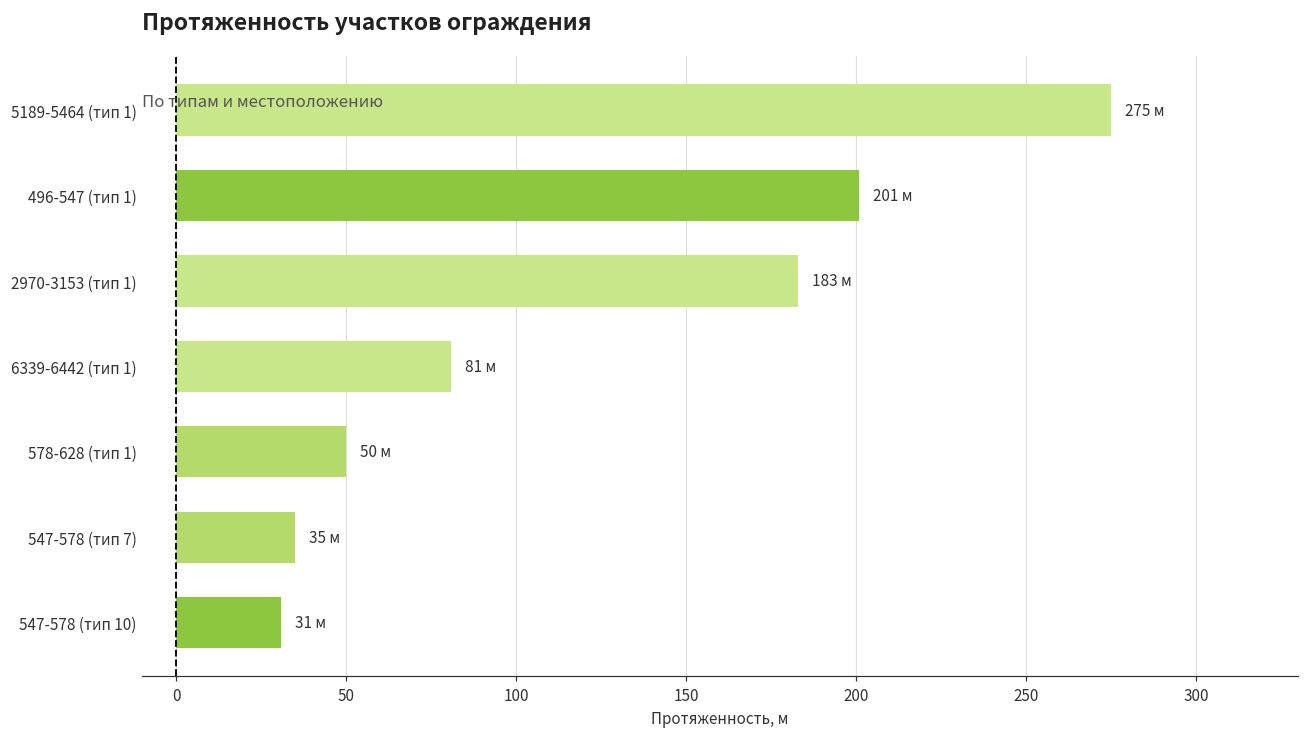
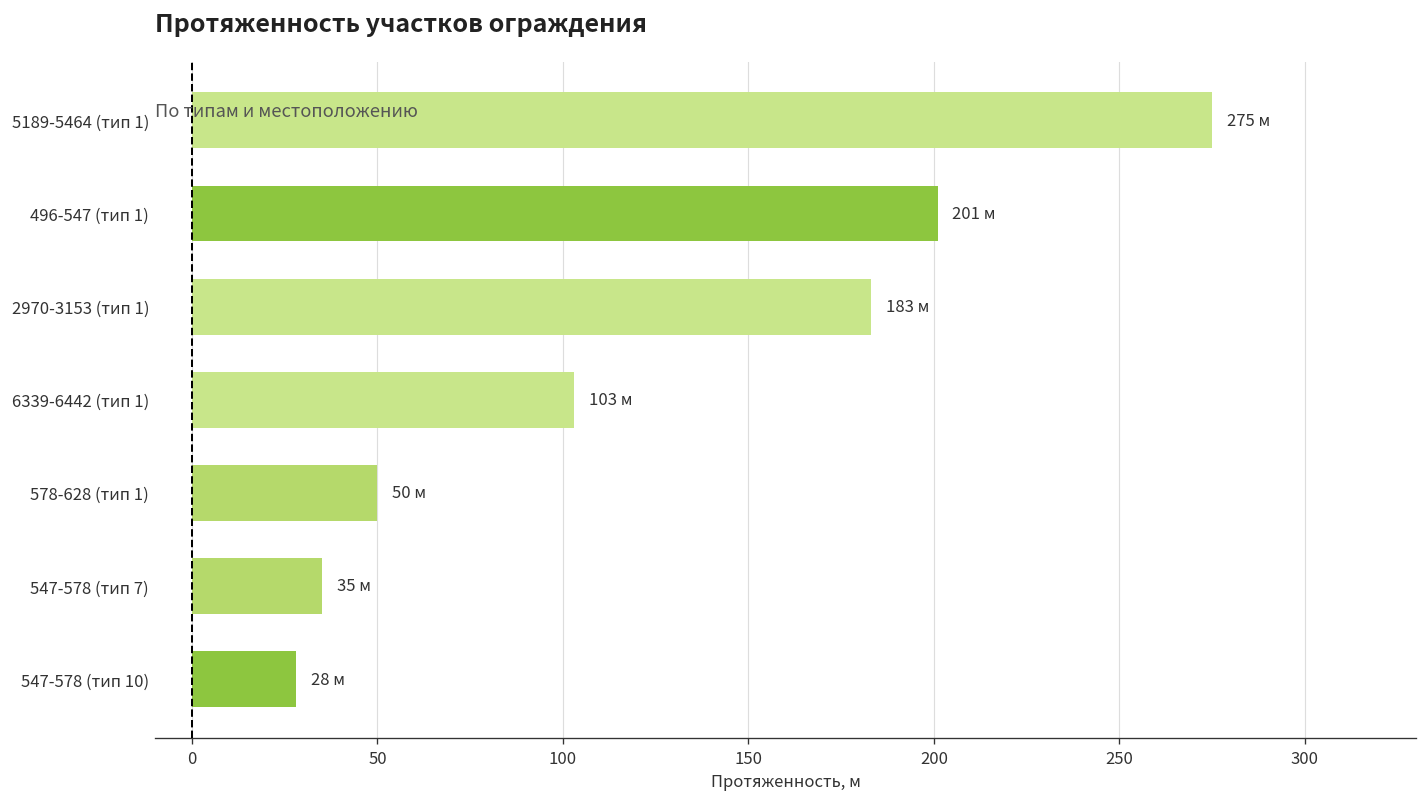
6339-6442 (тип 1): 81 -> 103
547-578 (тип 10): 31 -> 28
